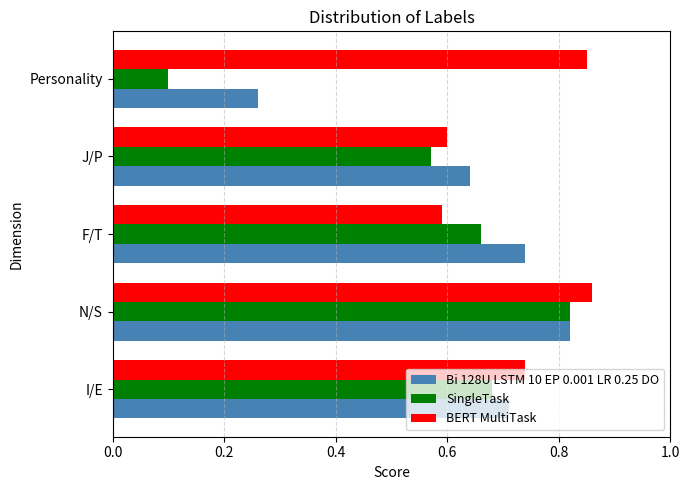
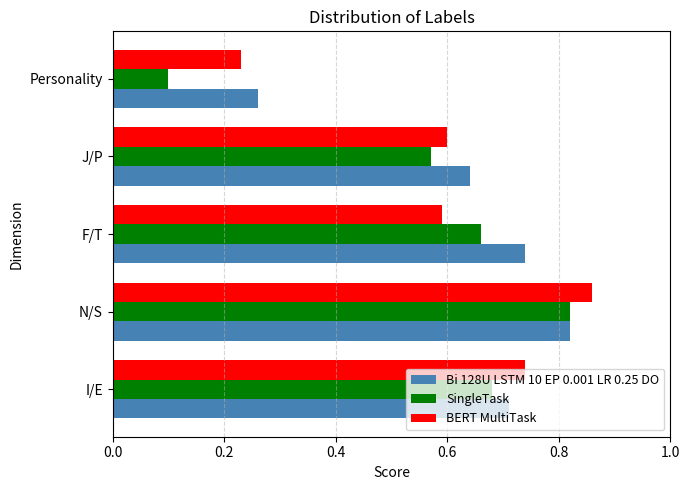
BERT MultiTask, Personality: 0.85 -> 0.23
